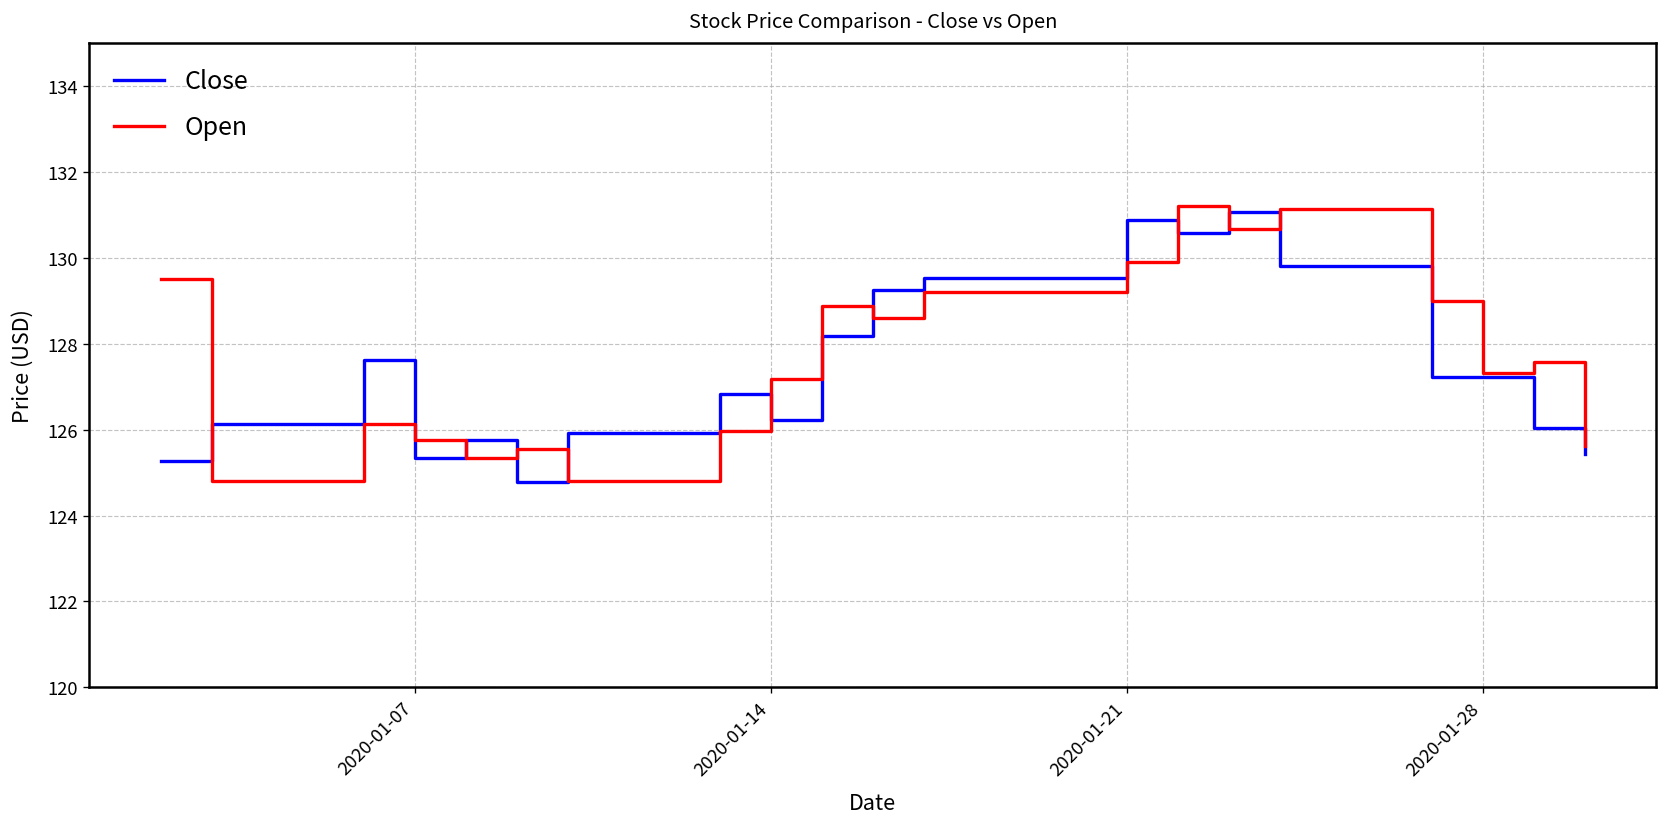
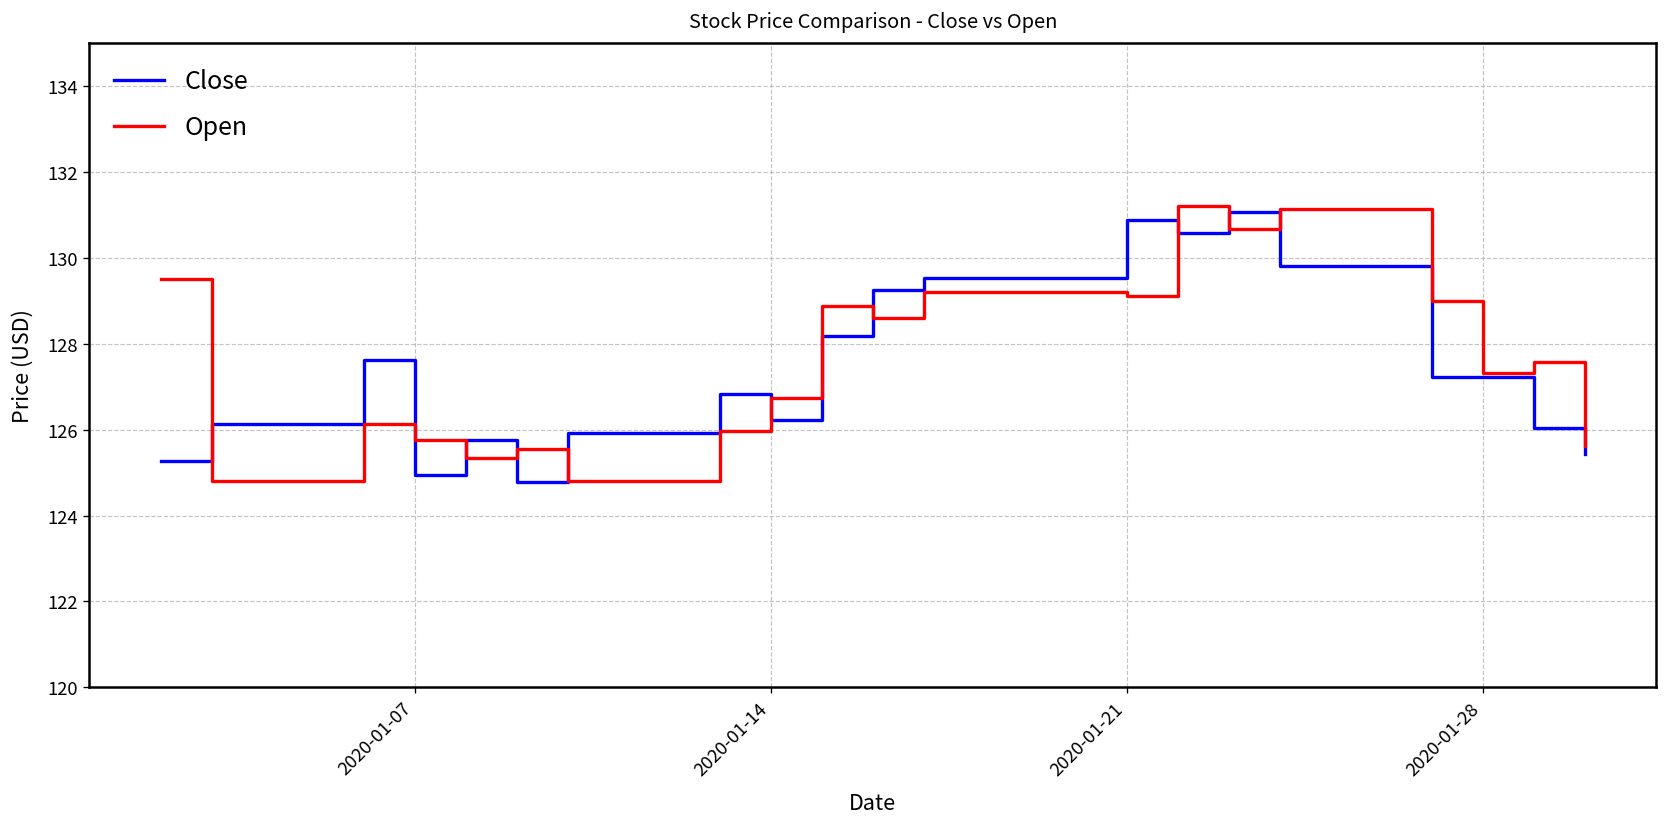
Close, 2020-01-07: 125.3 -> 125.0
Open, 2020-01-14: 127.2 -> 126.7
Open, 2020-01-21: 129.9 -> 129.1
